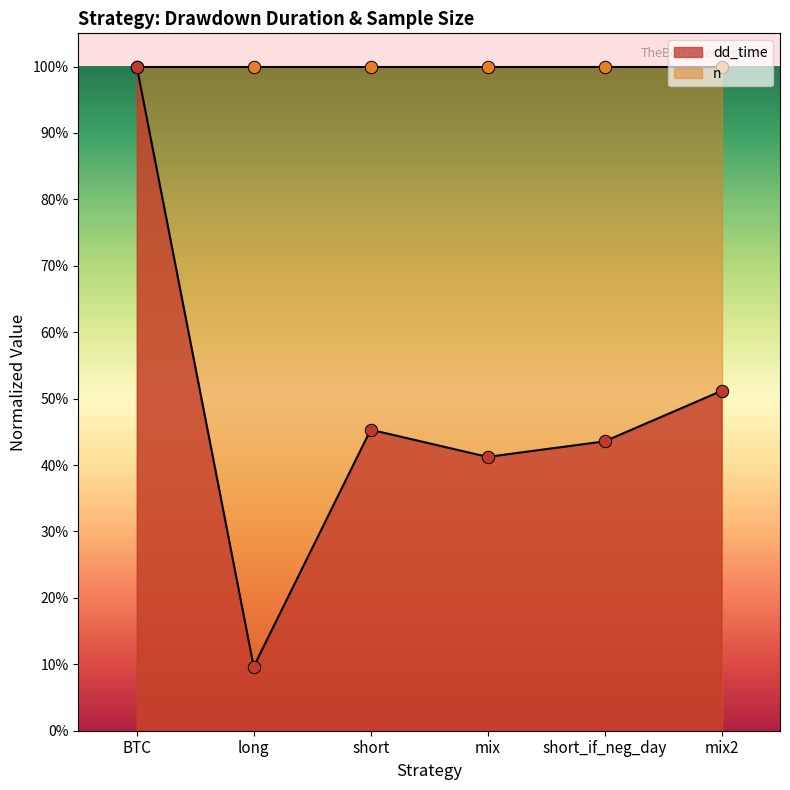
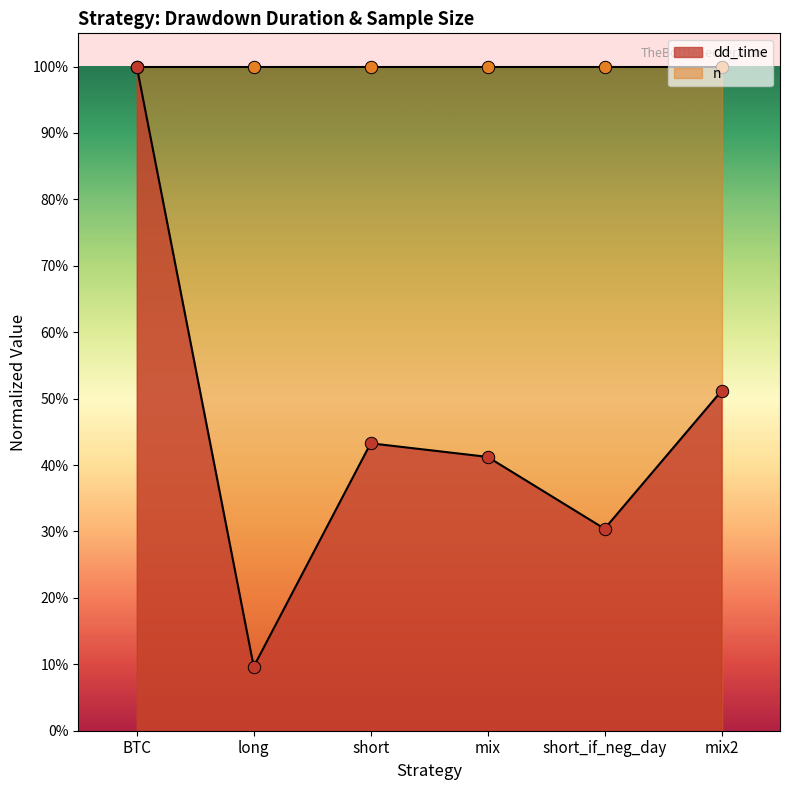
dd_time, short: 45% -> 43%
dd_time, short_if_neg_day: 44% -> 30%
